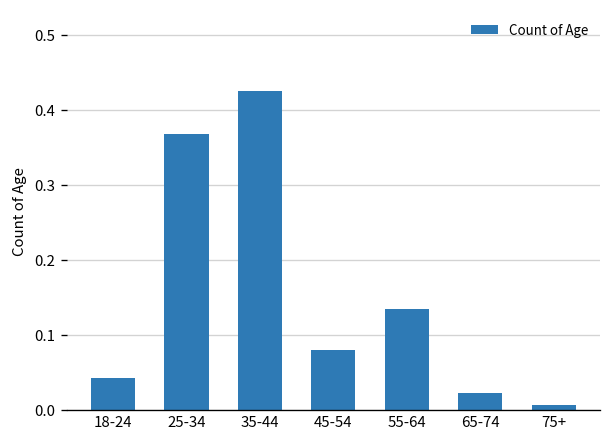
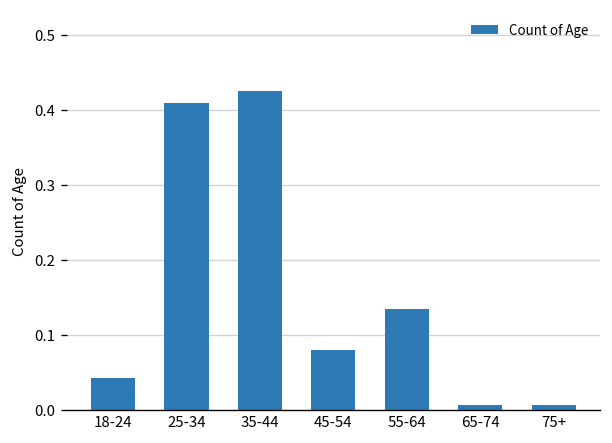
25-34: 0.37 -> 0.41
65-74: 0.02 -> 0.01
